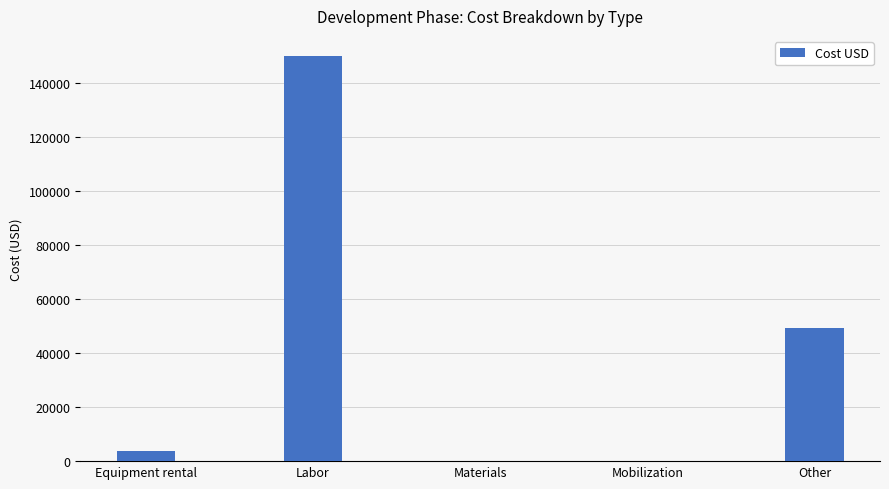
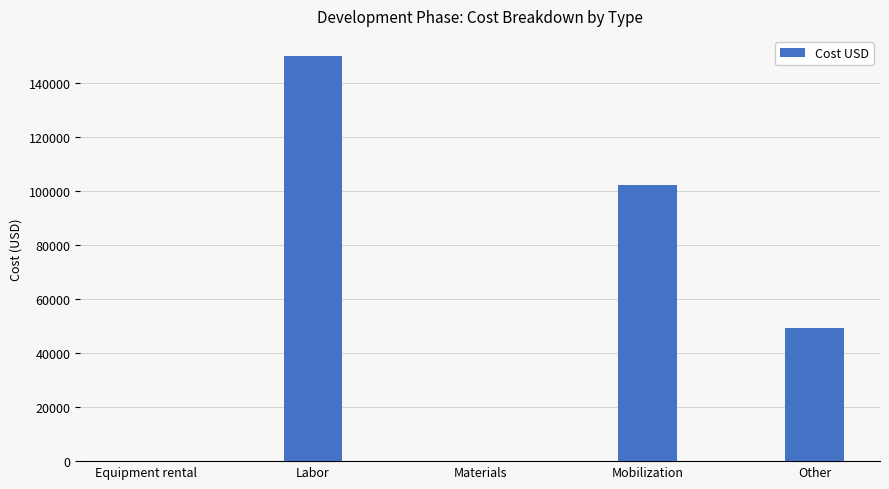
Equipment rental: 4000 -> 0
Mobilization: 0 -> 102000
